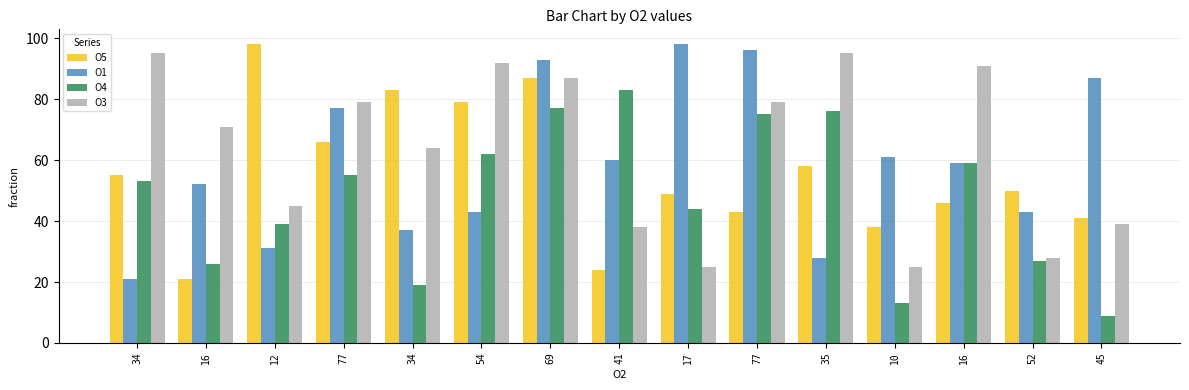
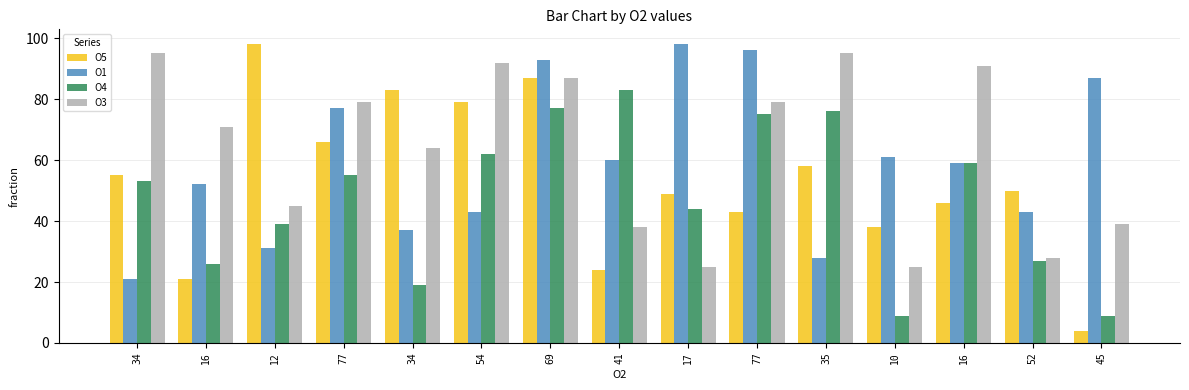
O4, 10: 13 -> 9
O5, 45: 41 -> 4
